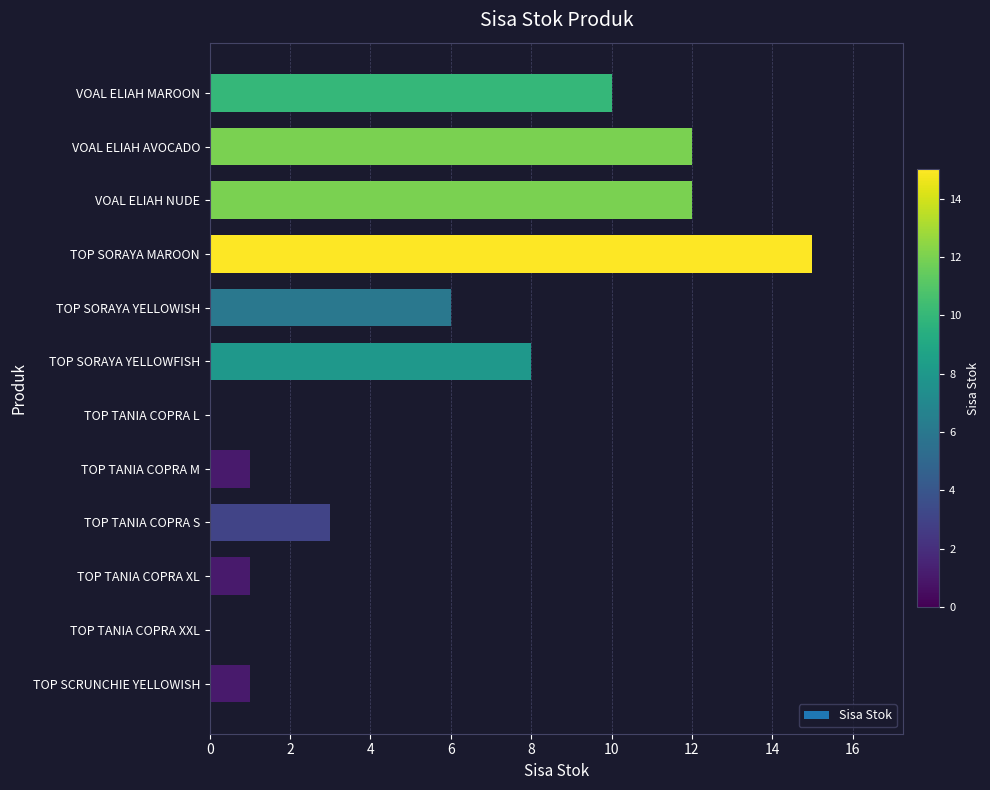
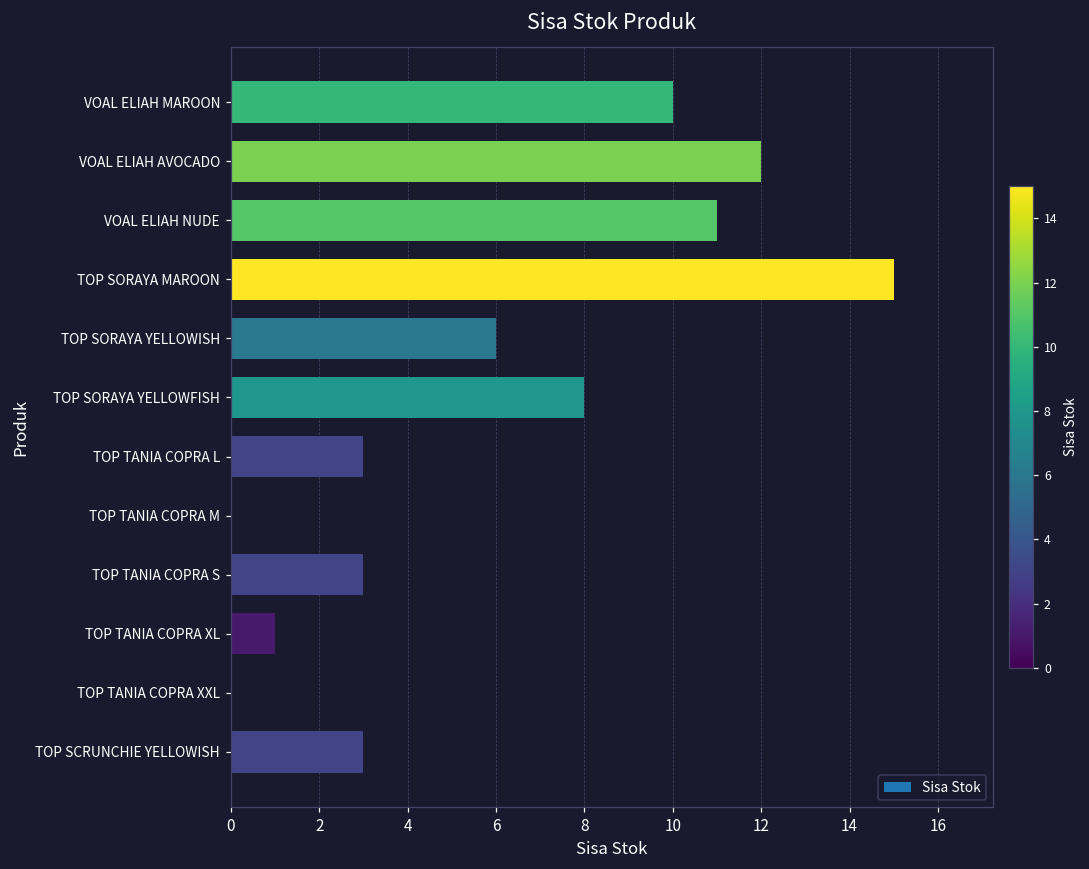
VOAL ELIAH NUDE: 12 -> 11
TOP TANIA COPRA L: 0 -> 3
TOP TANIA COPRA M: 1 -> 0
TOP SCRUNCHIE YELLOWISH: 1 -> 3
